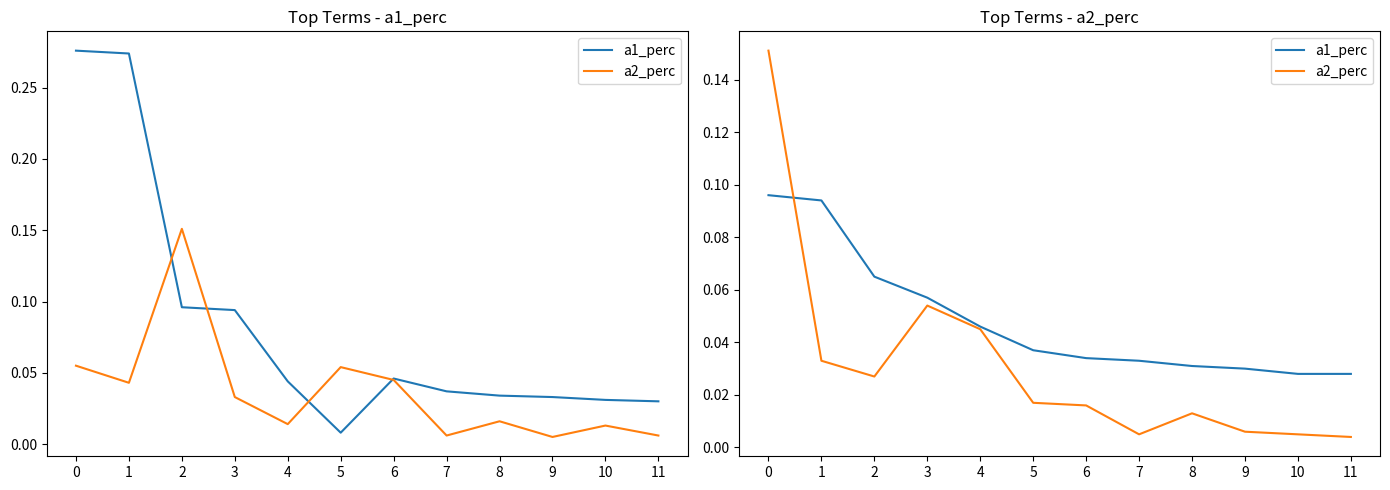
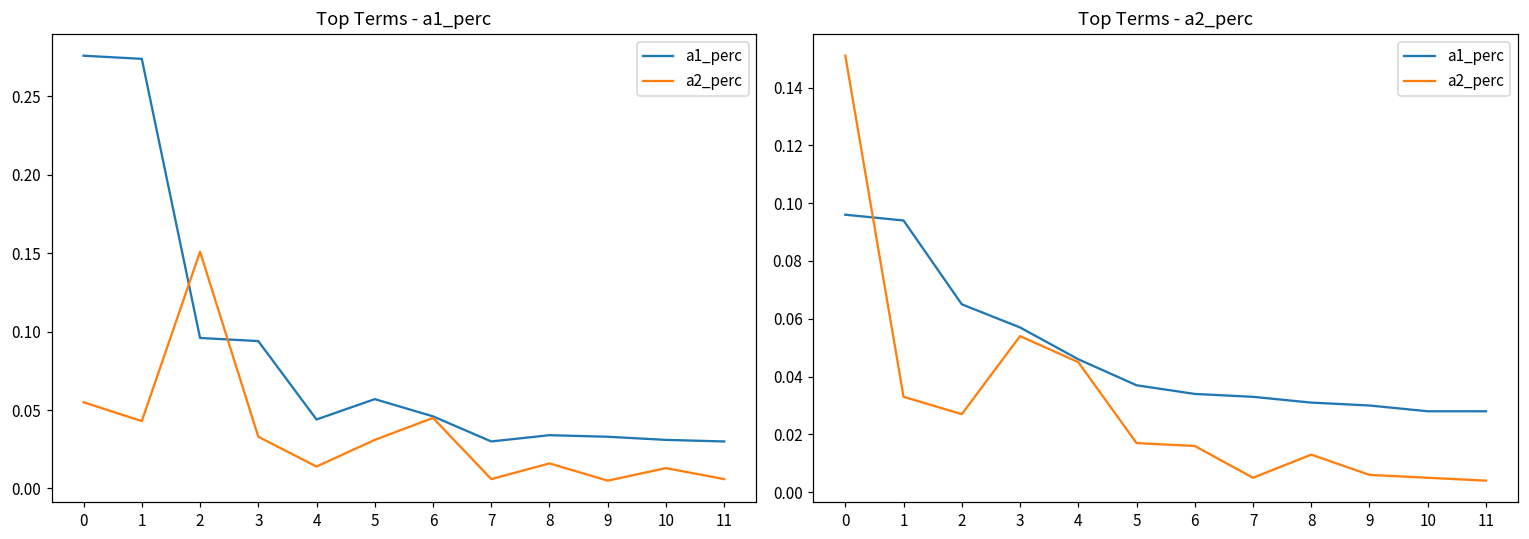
Top Terms - a1_perc, a1_perc, 5: 0.008 -> 0.057
Top Terms - a1_perc, a2_perc, 5: 0.054 -> 0.031
Top Terms - a1_perc, a1_perc, 7: 0.037 -> 0.030
